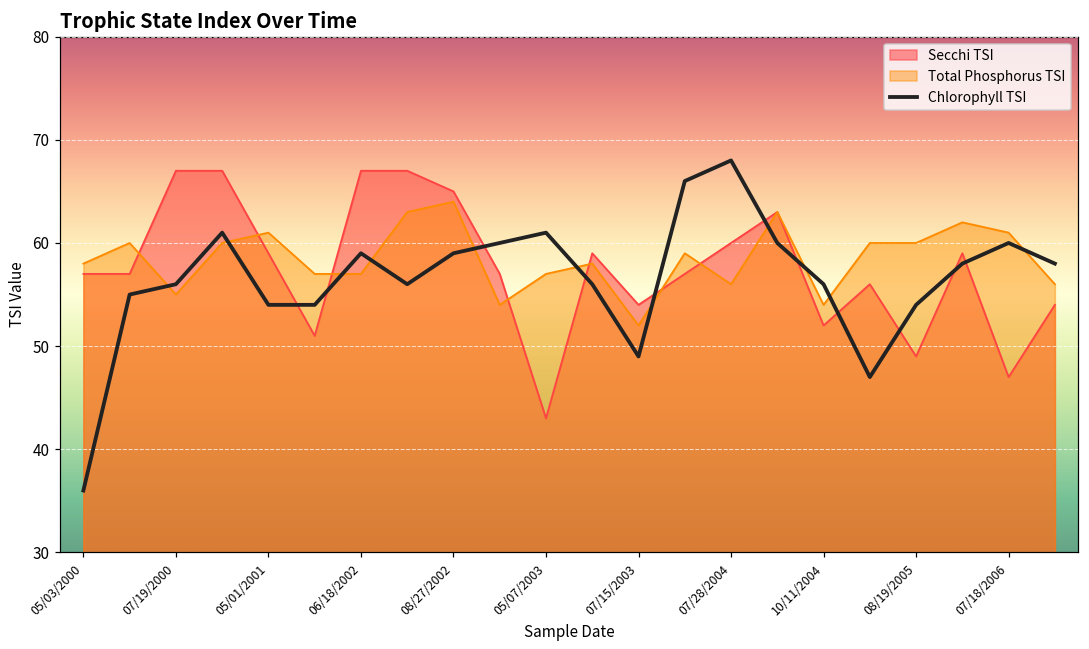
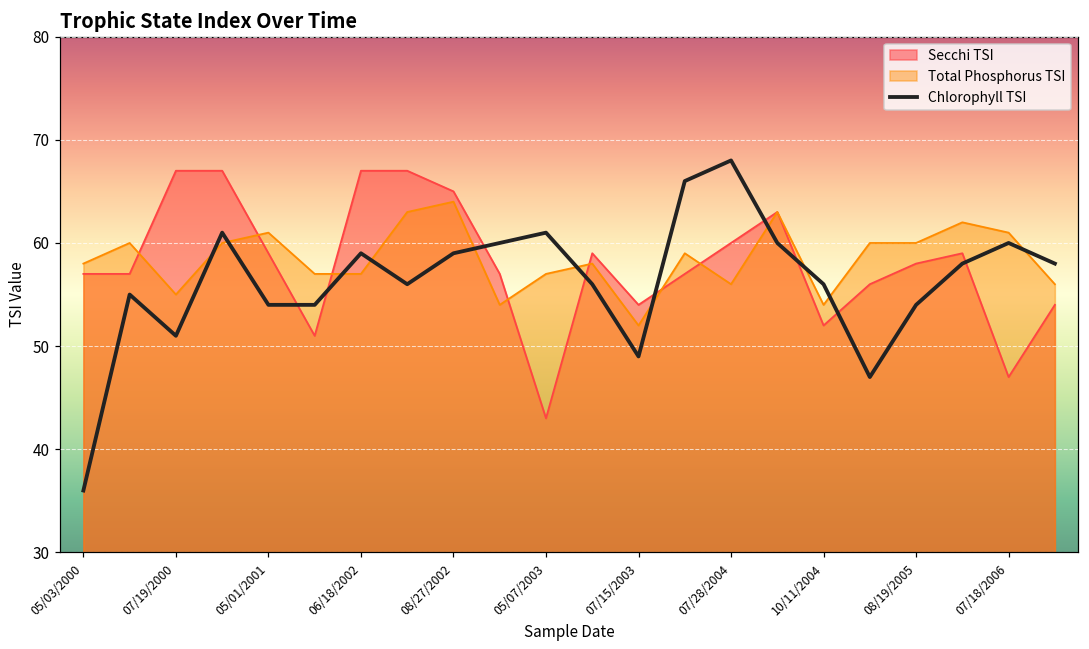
Chlorophyll TSI, 07/19/2000: 56 -> 51
Secchi TSI, 08/19/2005: 49 -> 58
